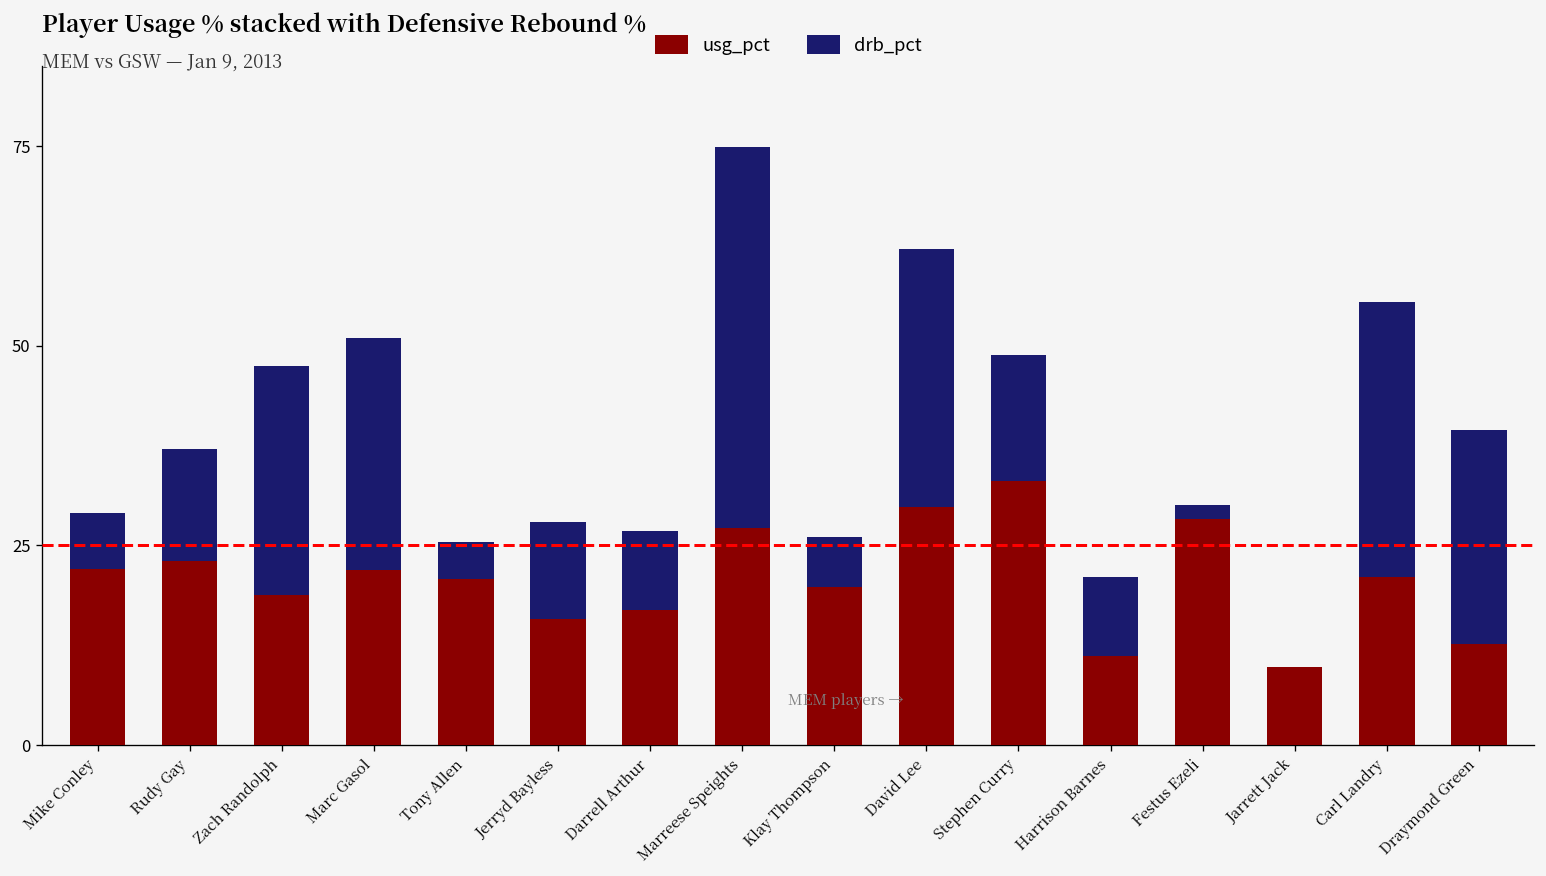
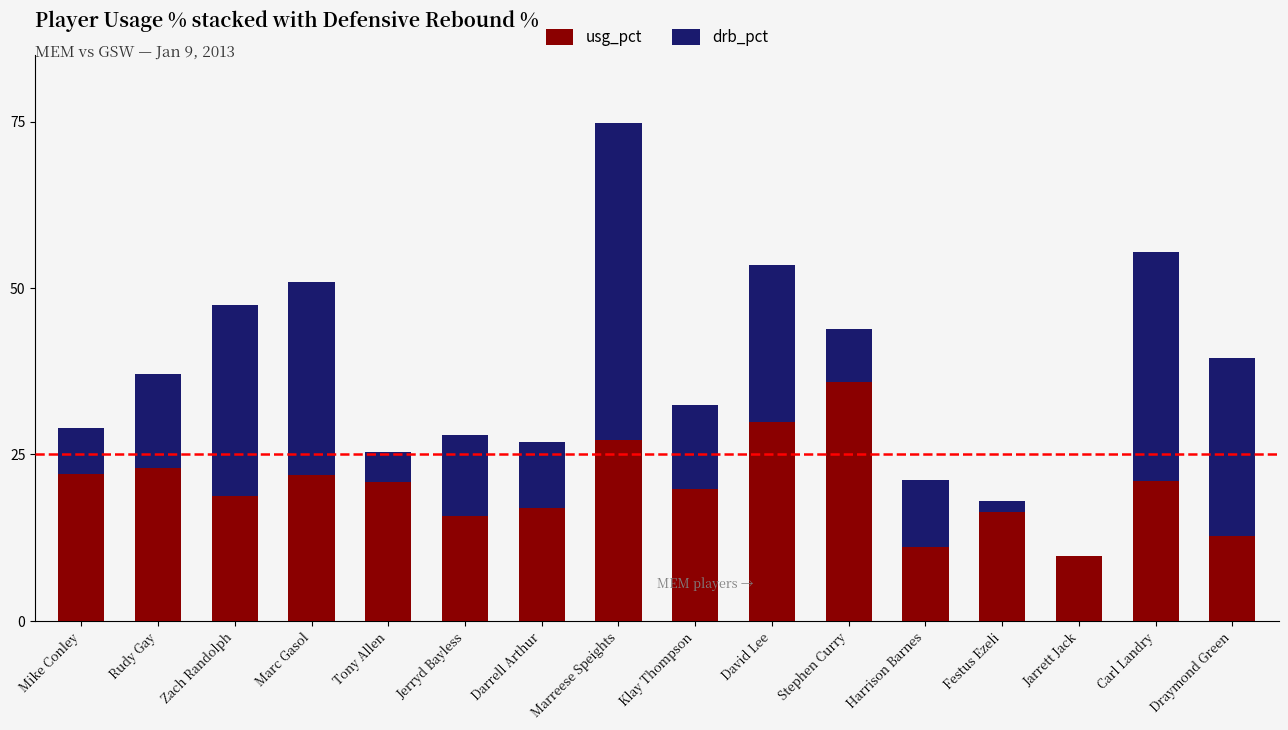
drb_pct, Klay Thompson: 6 -> 13
drb_pct, David Lee: 32 -> 24
usg_pct, Stephen Curry: 33 -> 36
drb_pct, Stephen Curry: 16 -> 8
usg_pct, Festus Ezeli: 28 -> 16
